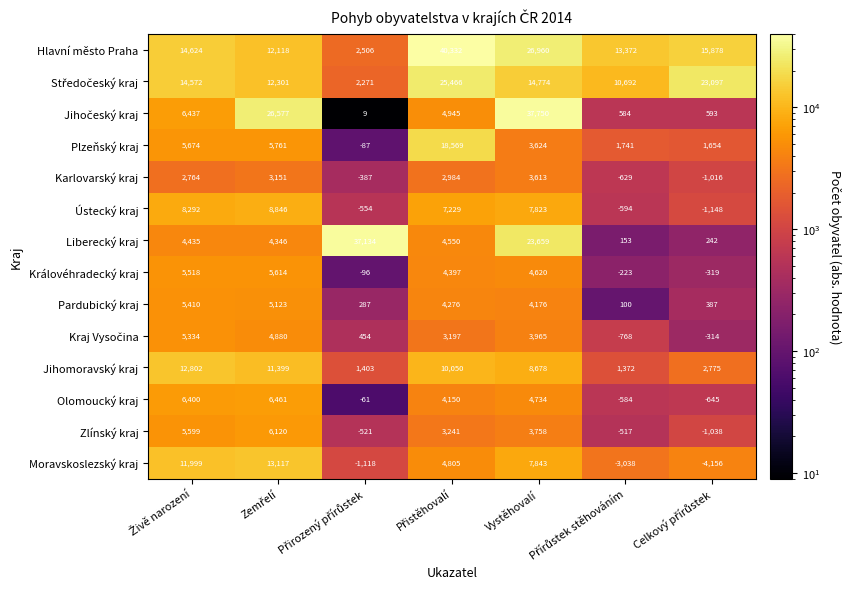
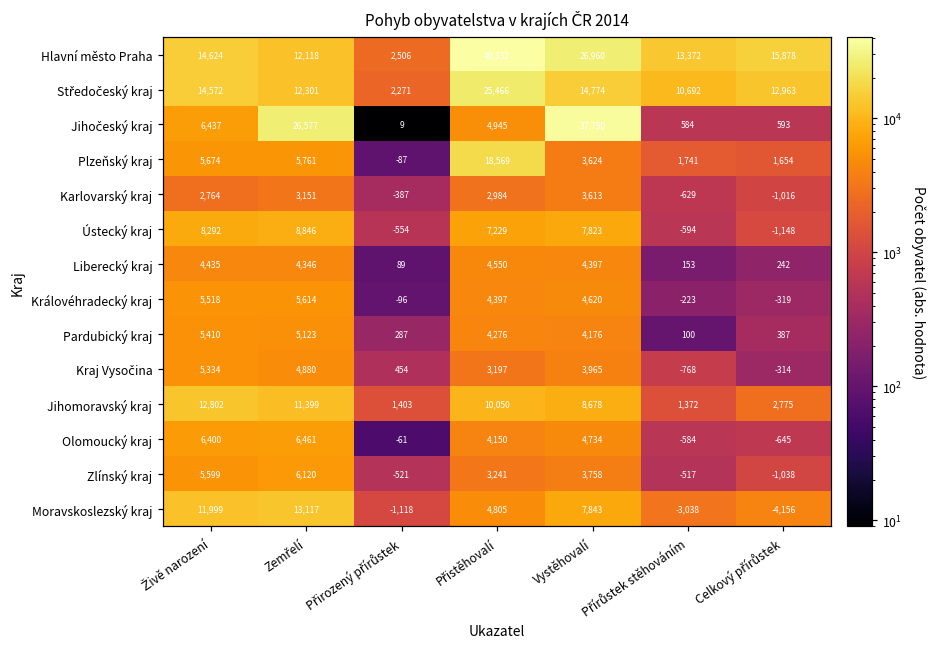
Středočeský kraj, Celkový přírůstek: 23,097 -> 12,963
Liberecký kraj, Přirozený přírůstek: 37,134 -> 89
Liberecký kraj, Vystěhovalí: 23,659 -> 4,397
